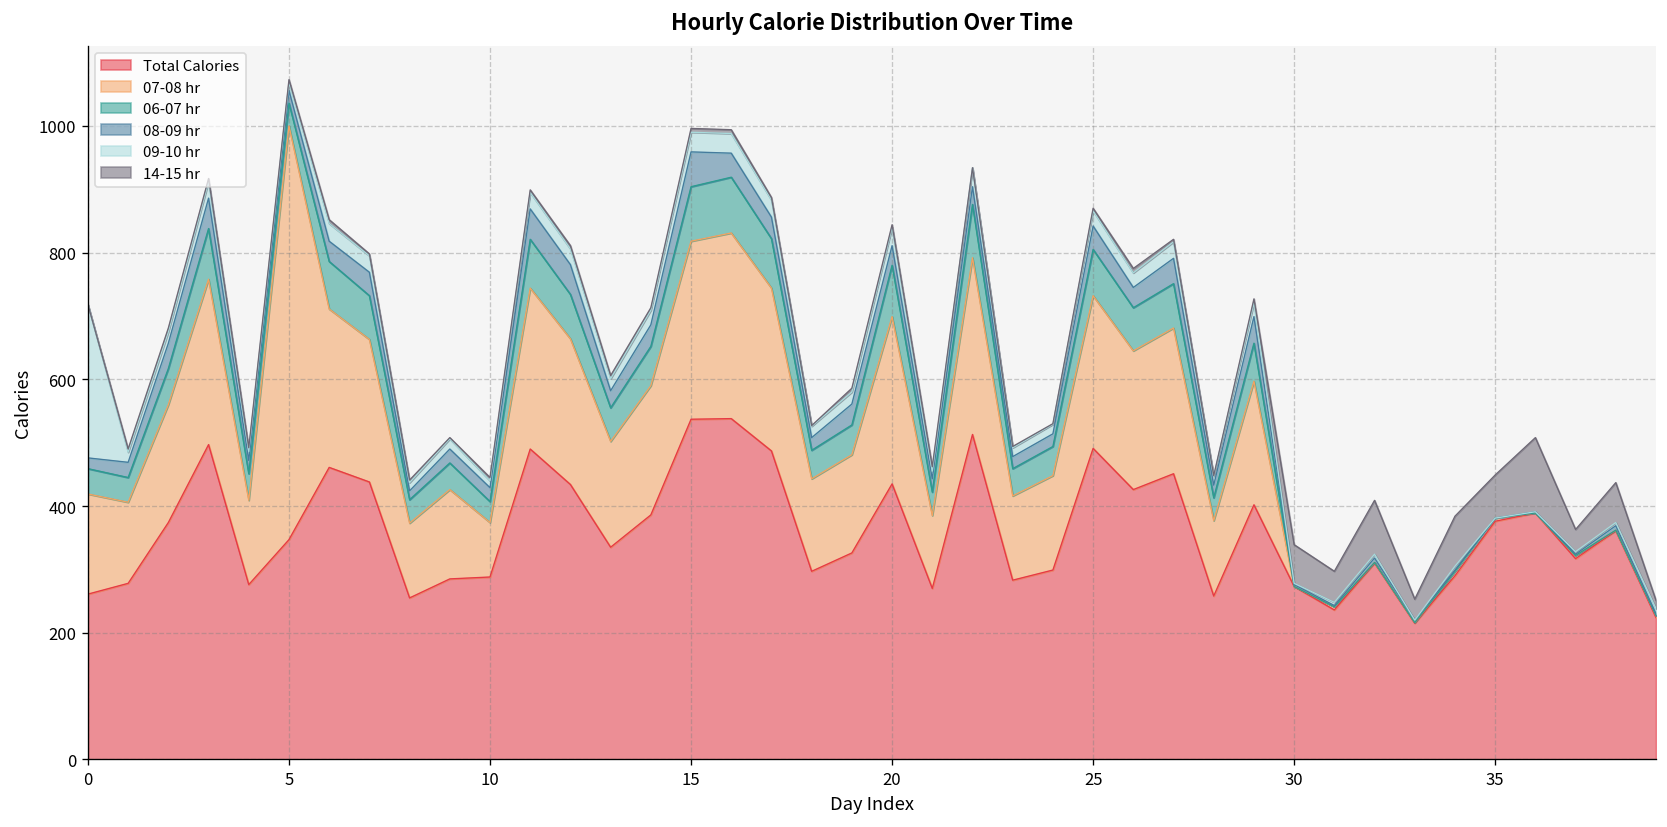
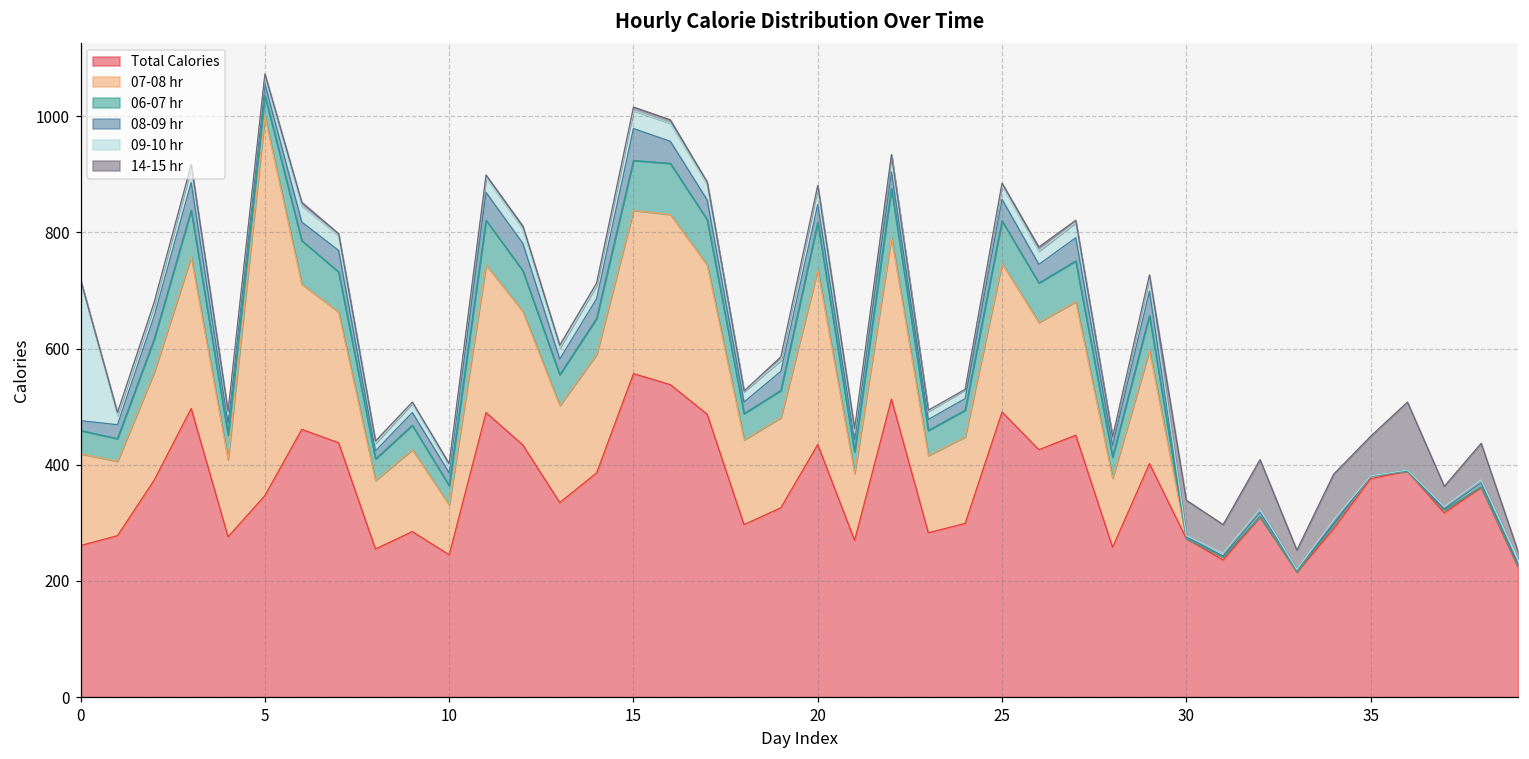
Total Calories, 10: 290 -> 250
Total Calories, 15: 540 -> 560
07-08 hr, 20: 260 -> 300
07-08 hr, 25: 240 -> 260
